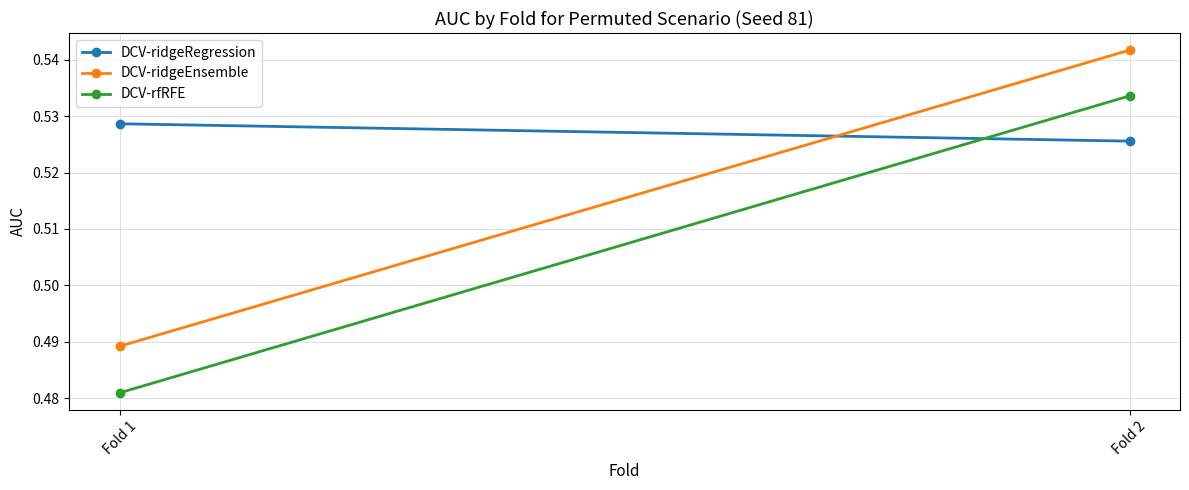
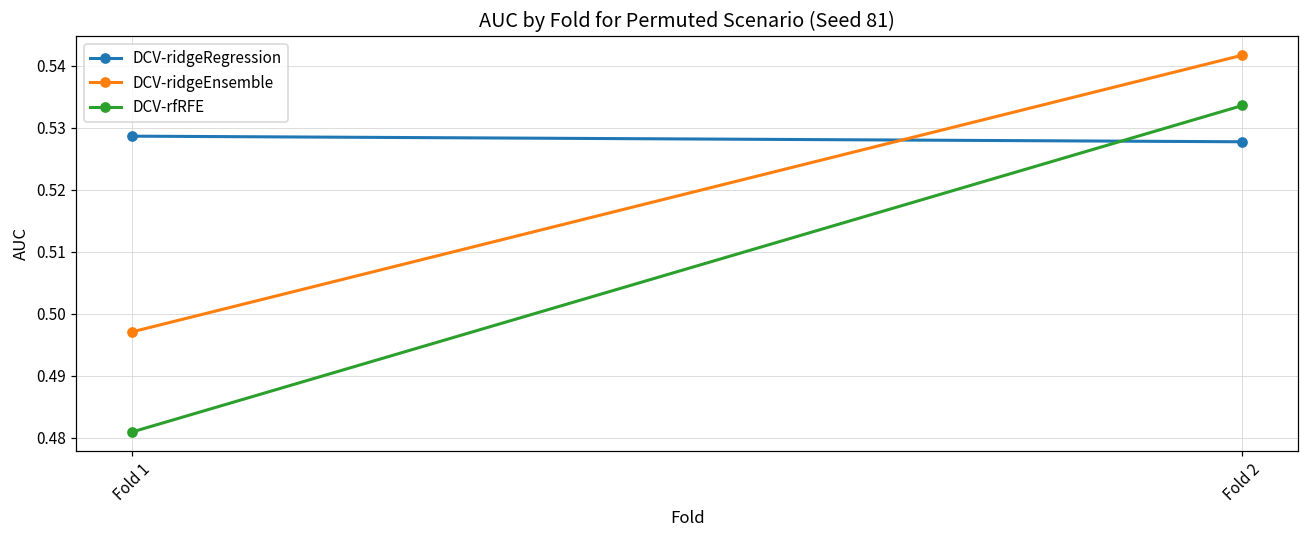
DCV-ridgeEnsemble, Fold 1: 0.489 -> 0.497
DCV-ridgeRegression, Fold 2: 0.526 -> 0.528
